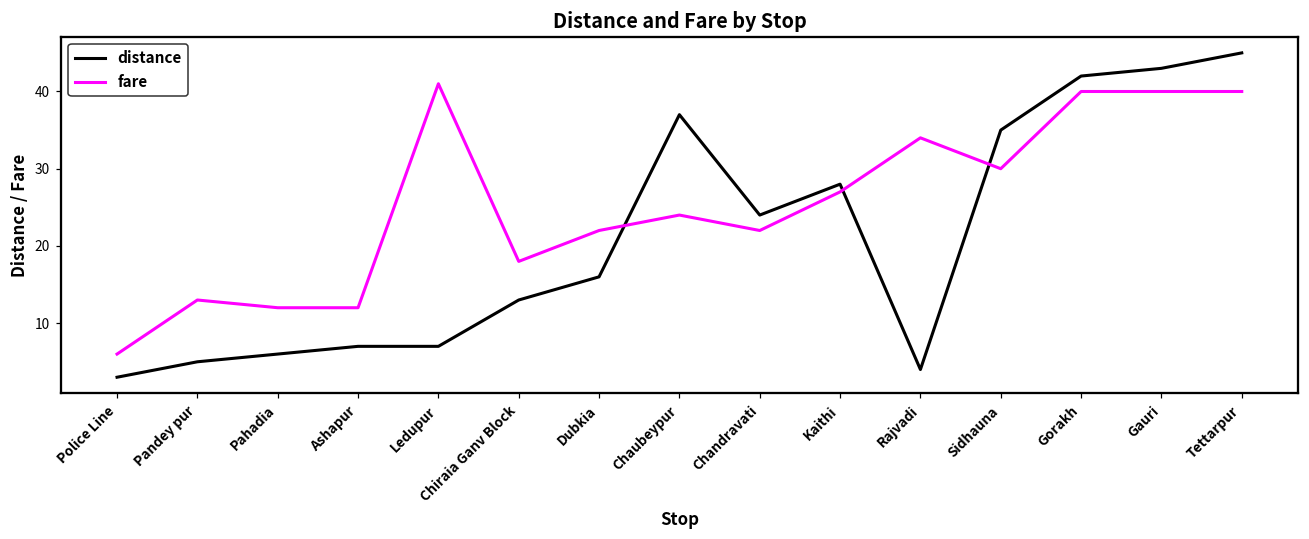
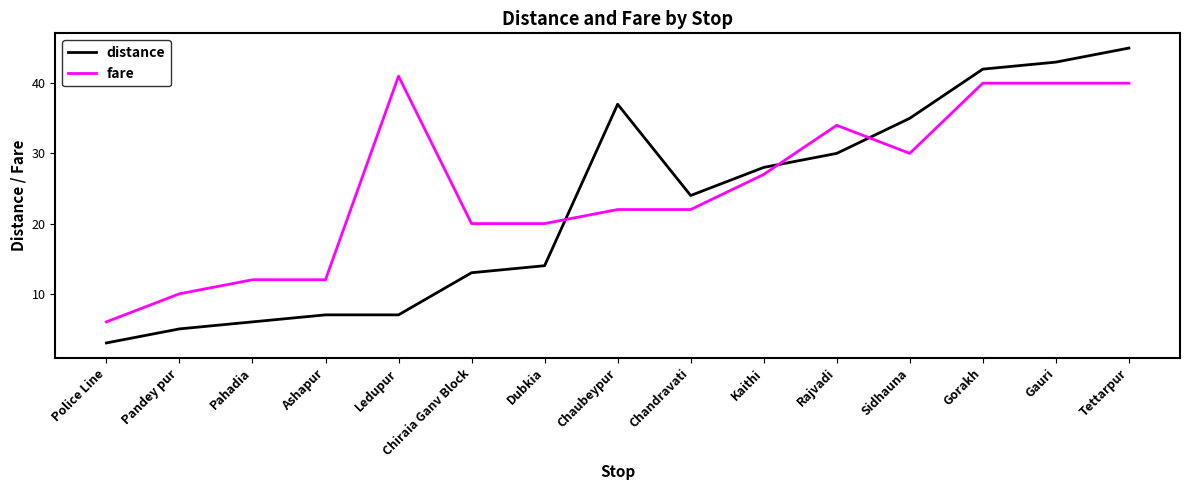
fare, Pandey pur: 13 -> 10
fare, Chiraia Ganv Block: 18 -> 20
distance, Dubkia: 16 -> 14
fare, Dubkia: 22 -> 20
fare, Chaubeypur: 24 -> 22
distance, Rajvadi: 4 -> 30
